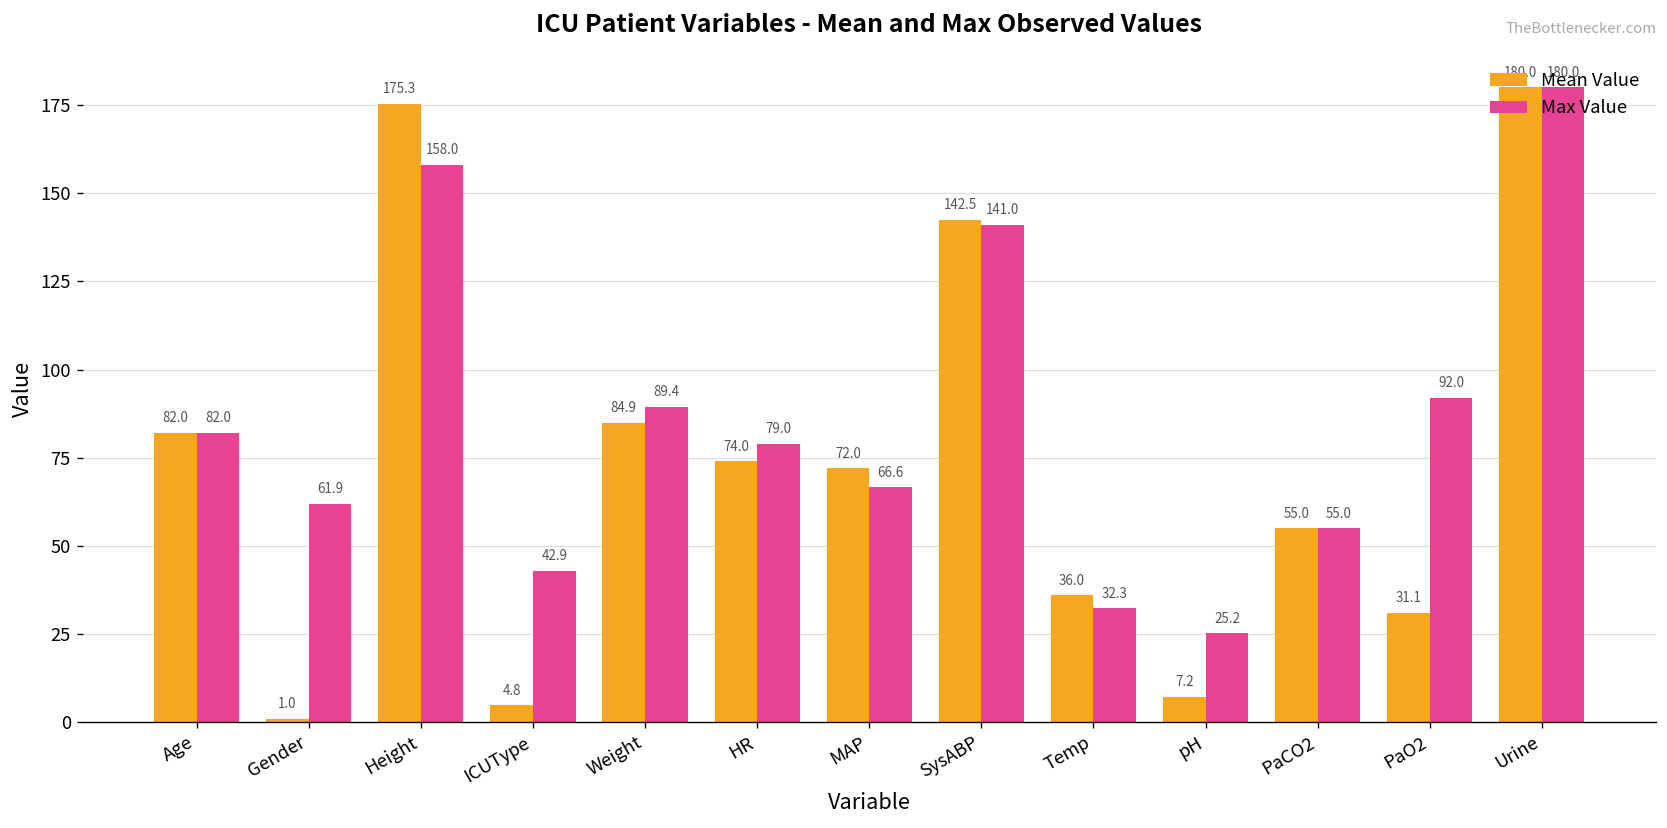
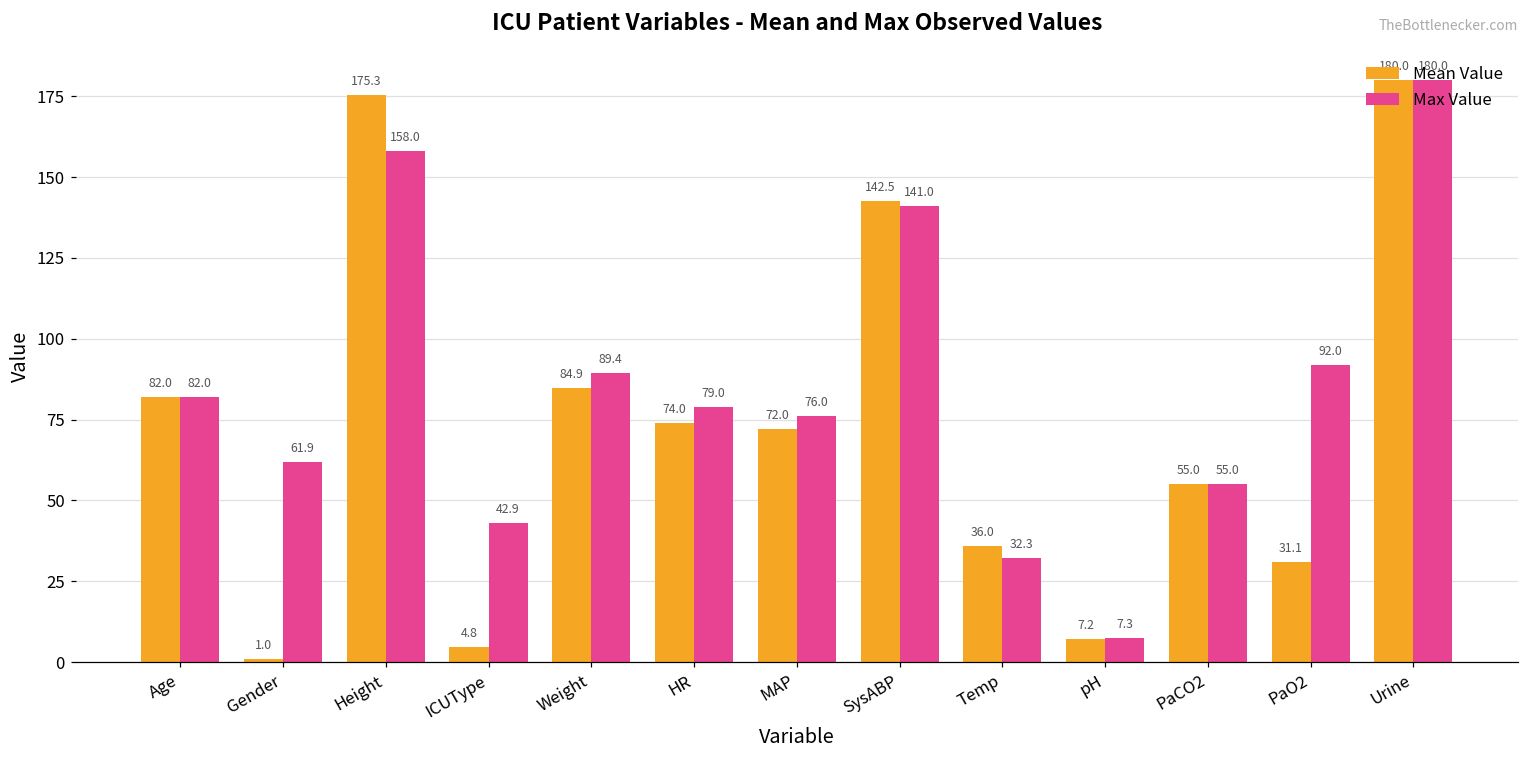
Max Value, MAP: 66.6 -> 76.0
Max Value, pH: 25.2 -> 7.3
